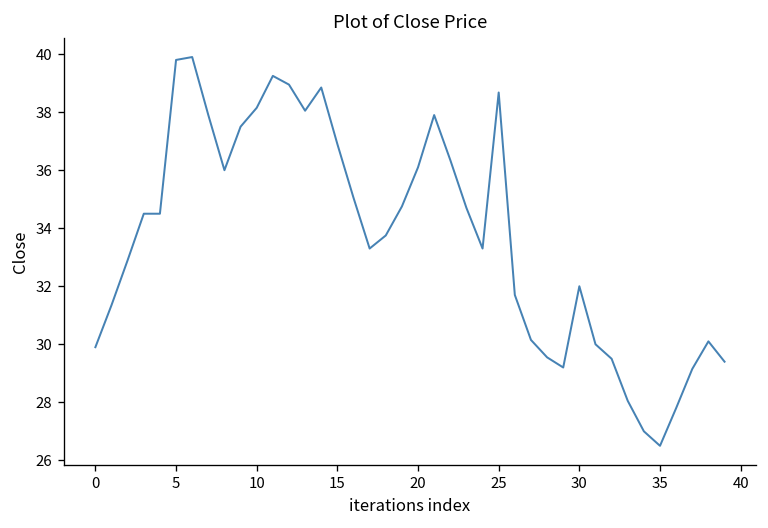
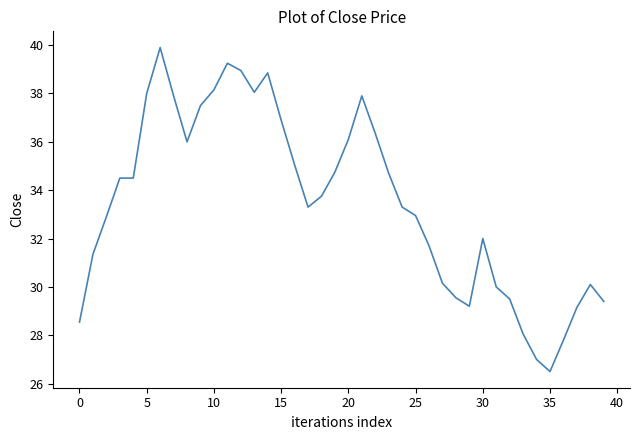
0: 29.9 -> 28.5
5: 39.8 -> 38.0
25: 38.7 -> 33.0
